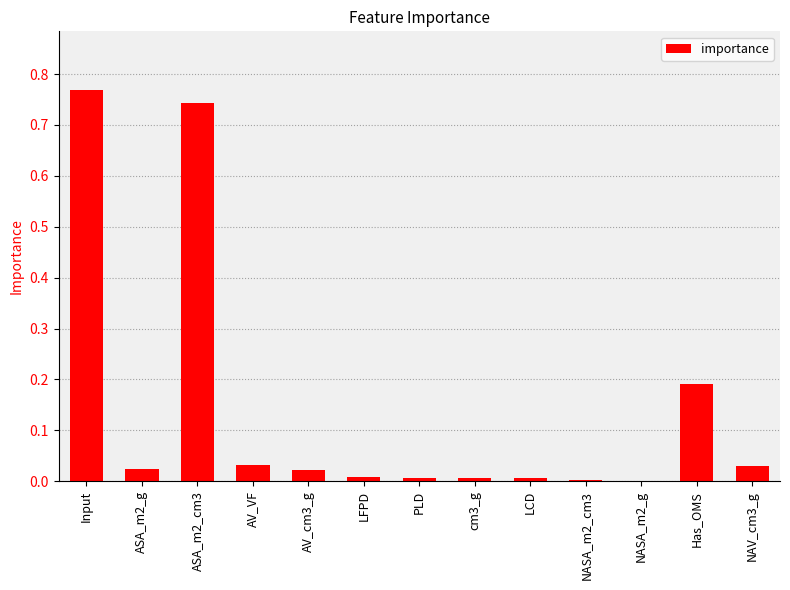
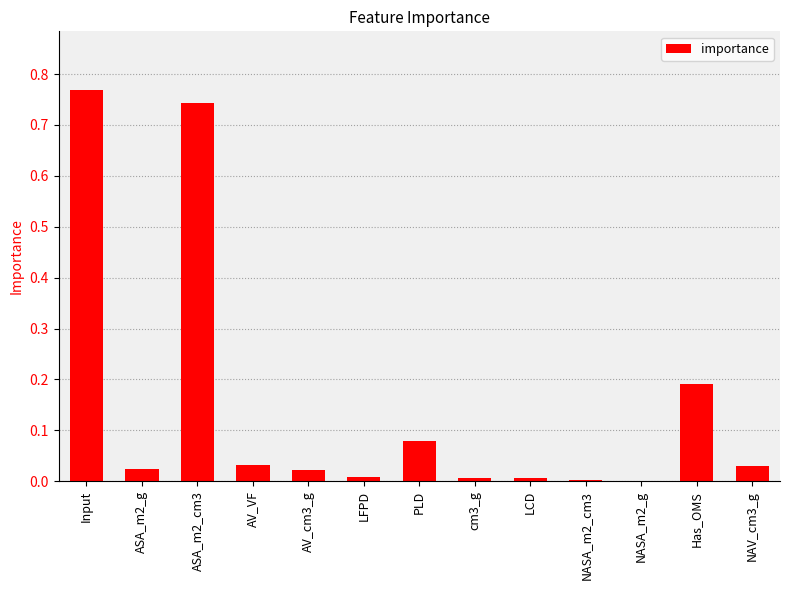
PLD: 0.01 -> 0.08
